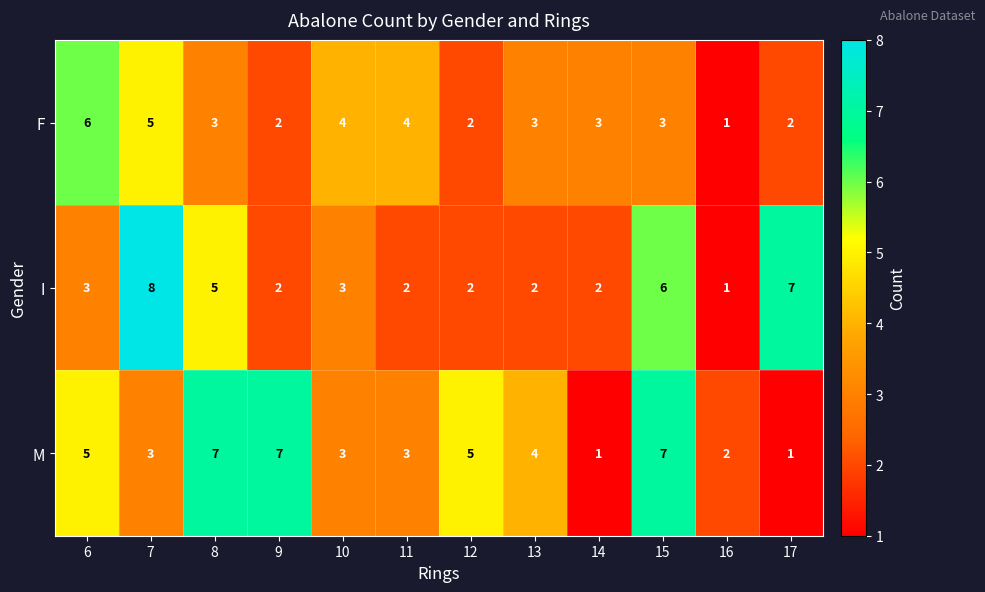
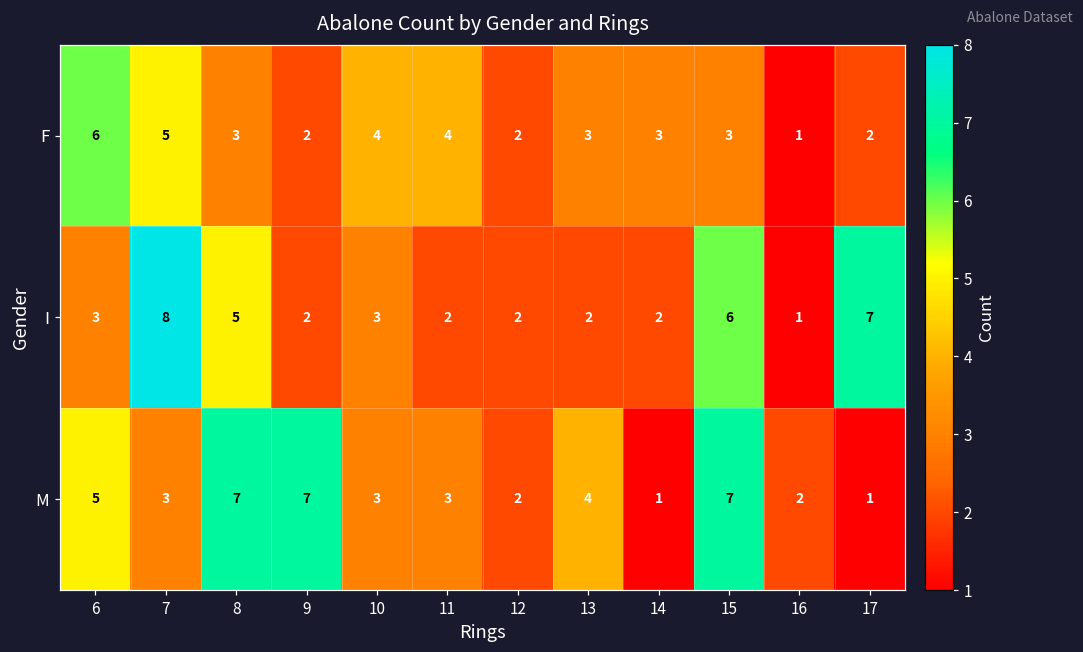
M, 12: 5 -> 2
